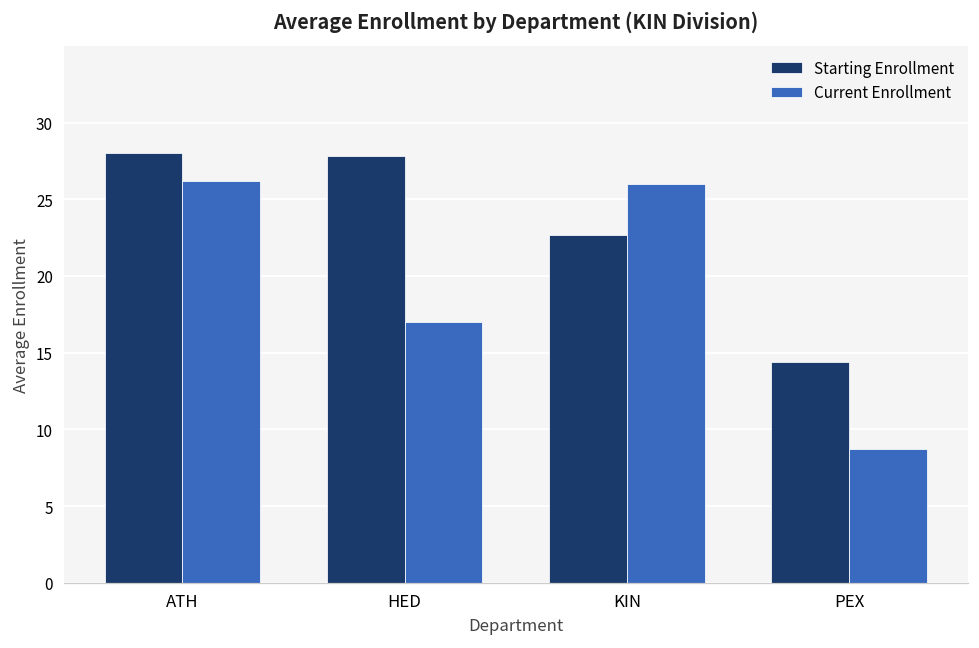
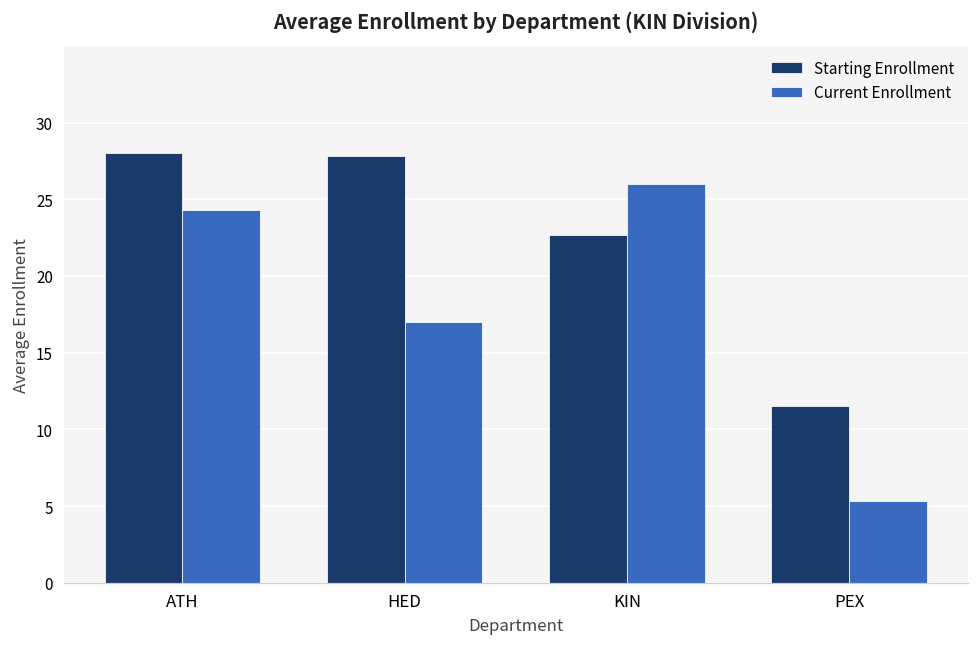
Current Enrollment, ATH: 26.2 -> 24.3
Starting Enrollment, PEX: 14.4 -> 11.5
Current Enrollment, PEX: 8.7 -> 5.3
